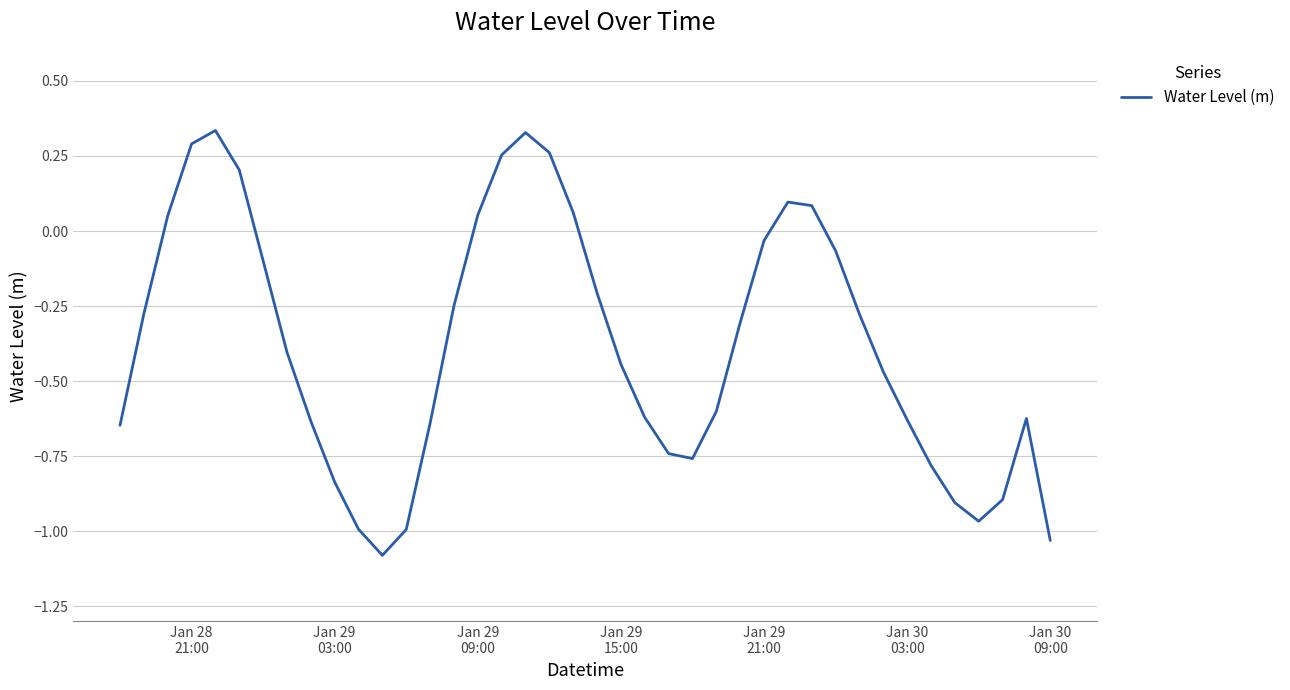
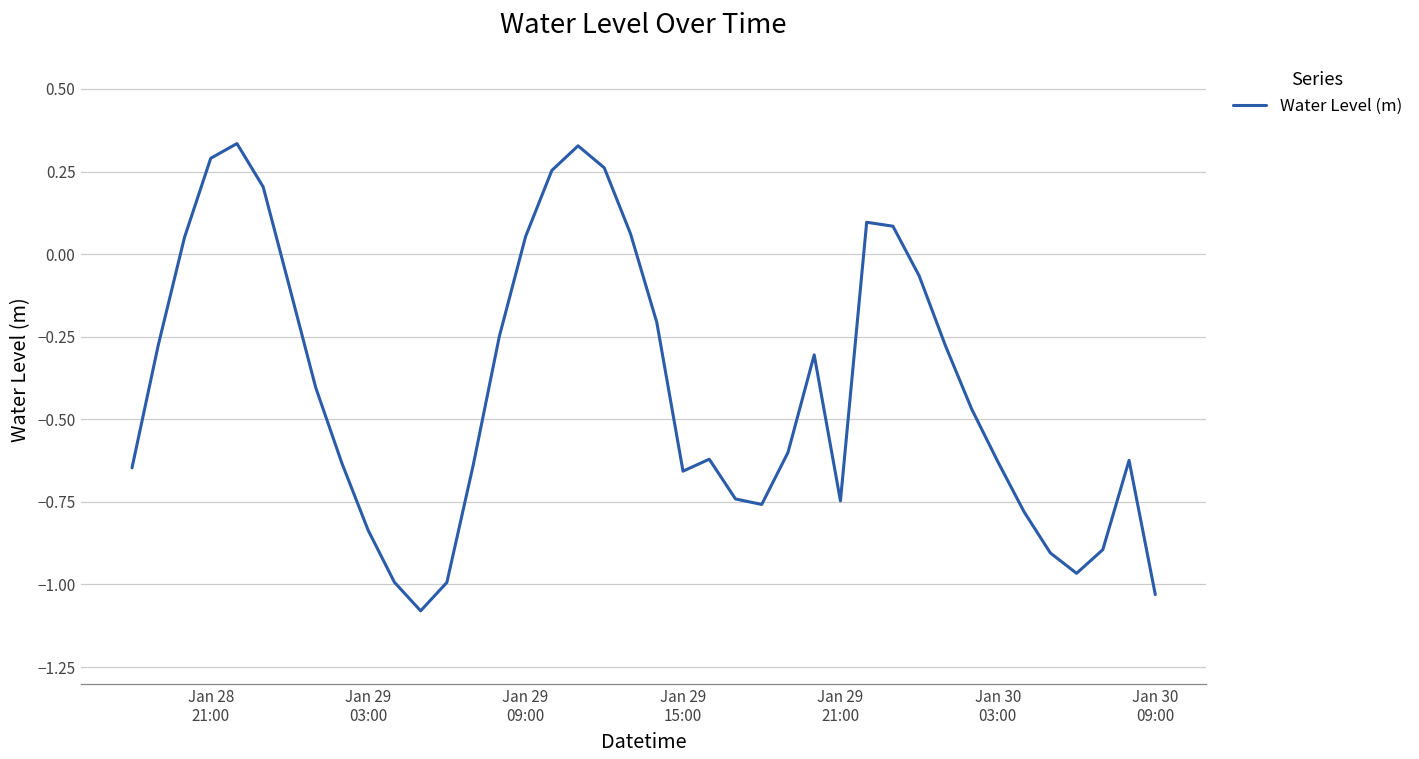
Jan 29 15:00: -0.44 -> -0.66
Jan 29 21:00: -0.03 -> -0.75
